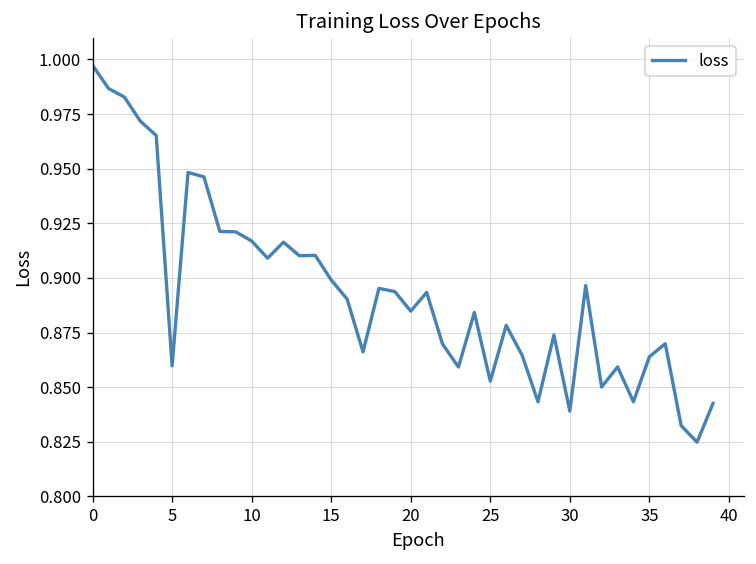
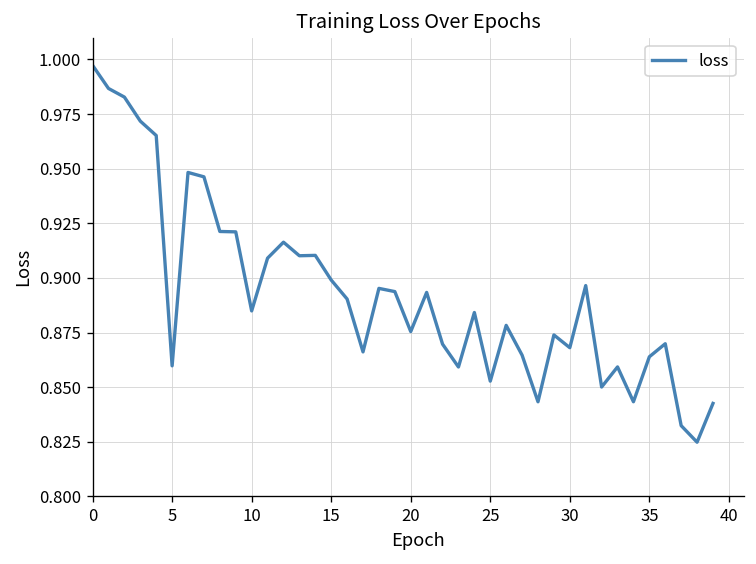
10: 0.917 -> 0.885
20: 0.885 -> 0.875
30: 0.839 -> 0.868
